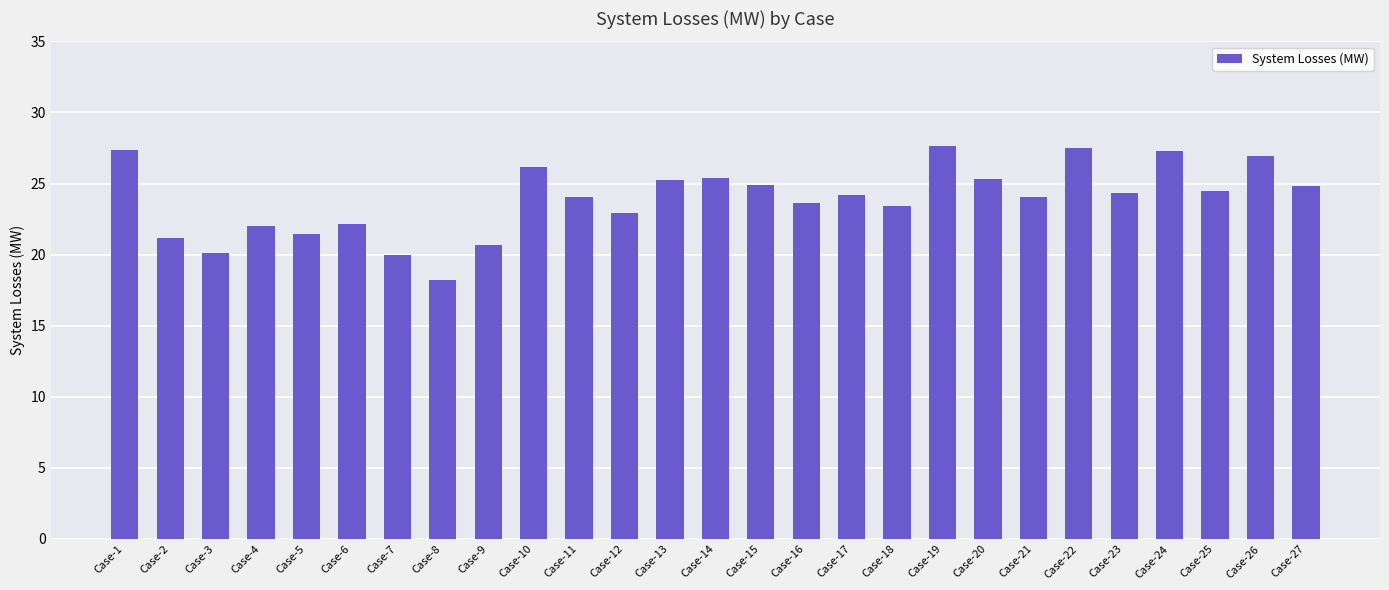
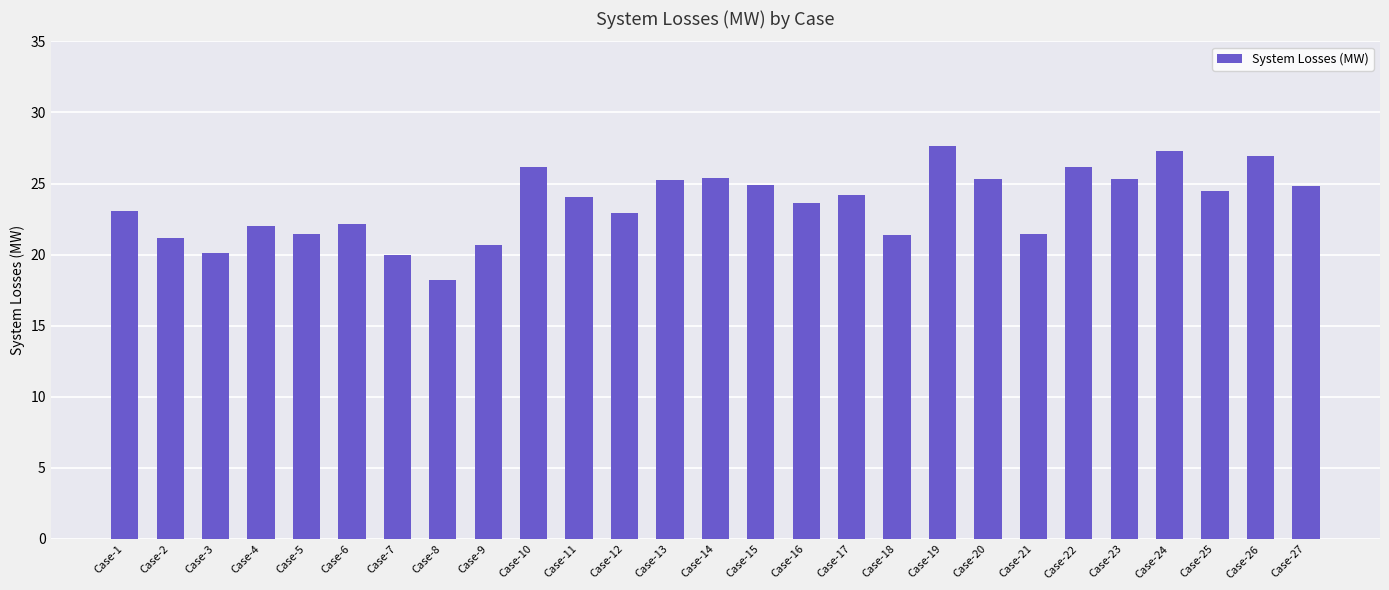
Case-1: 27.4 -> 23.1
Case-18: 23.4 -> 21.4
Case-21: 24.0 -> 21.5
Case-22: 27.5 -> 26.2
Case-23: 24.3 -> 25.3
